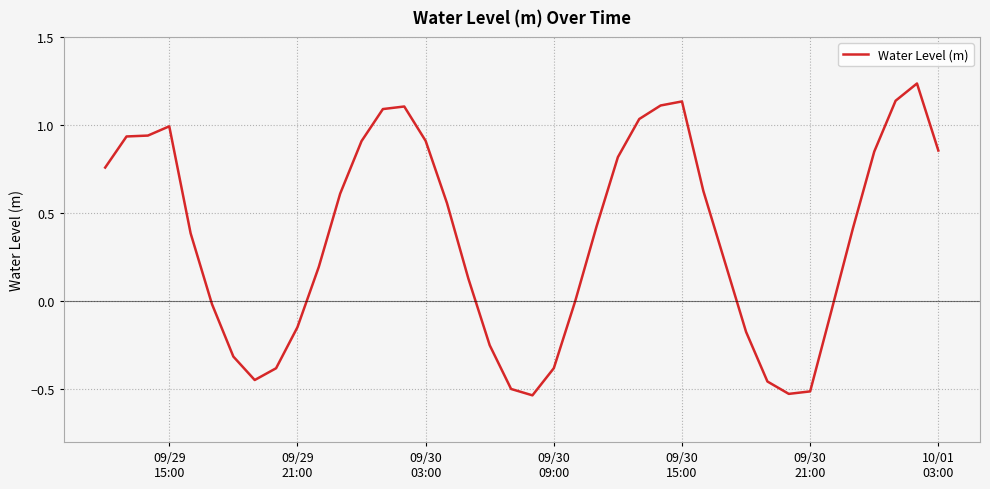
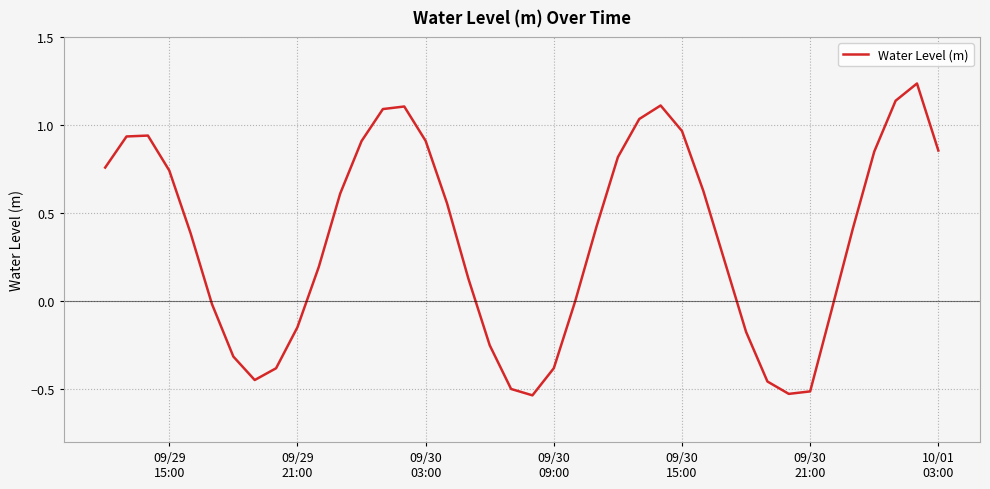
09/29 15:00: 0.99 -> 0.74
09/30 15:00: 1.13 -> 0.97
